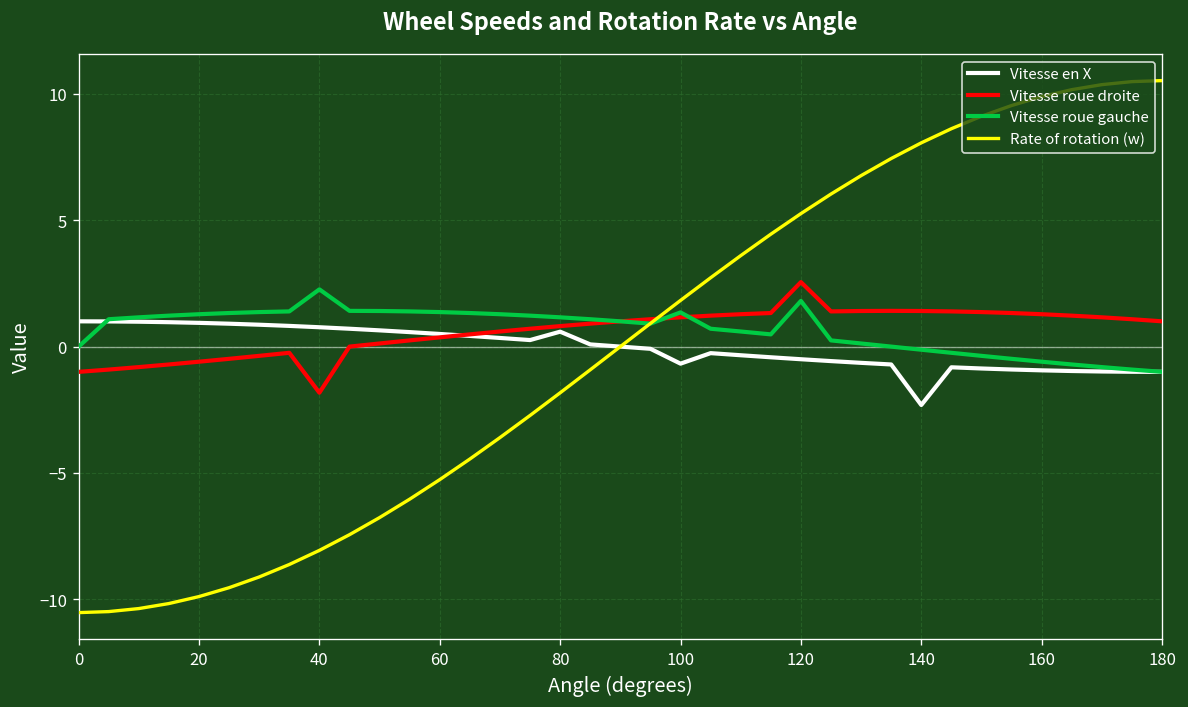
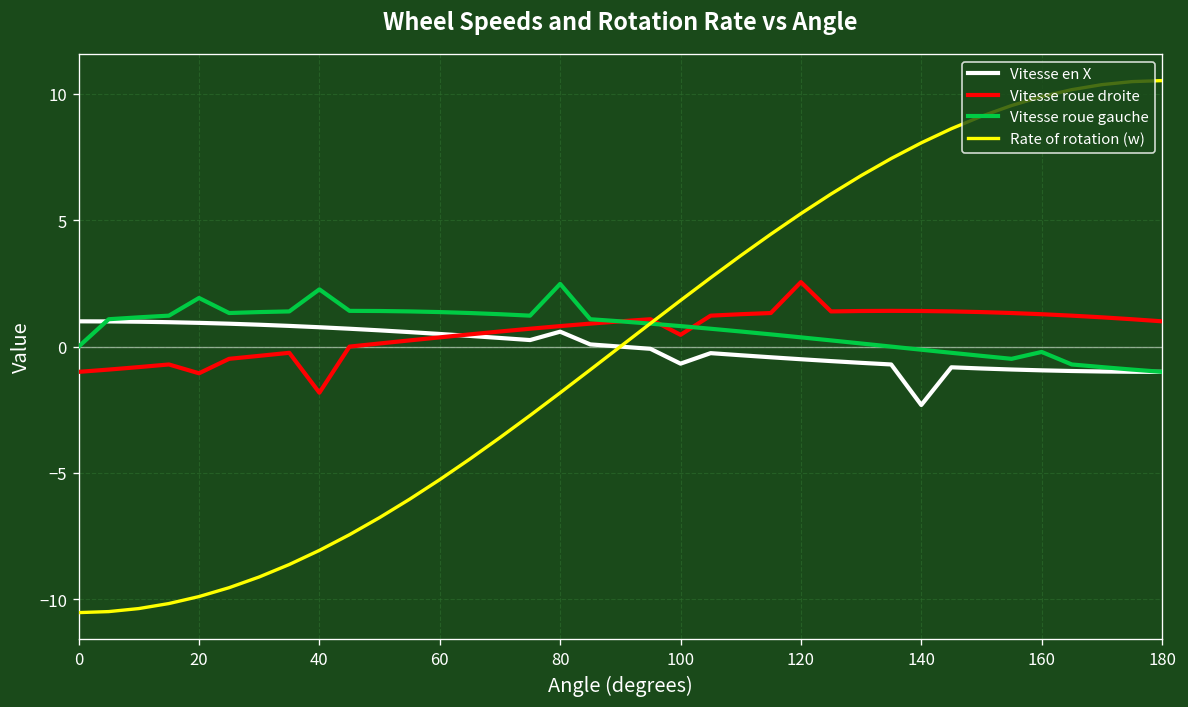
Vitesse roue droite, 20: -0.6 -> -1.1
Vitesse roue gauche, 20: 1.3 -> 1.9
Vitesse roue gauche, 80: 1.2 -> 2.5
Vitesse roue droite, 100: 1.2 -> 0.5
Vitesse roue gauche, 100: 1.4 -> 0.8
Vitesse roue gauche, 120: 1.8 -> 0.4
Vitesse roue gauche, 160: -0.6 -> -0.2
